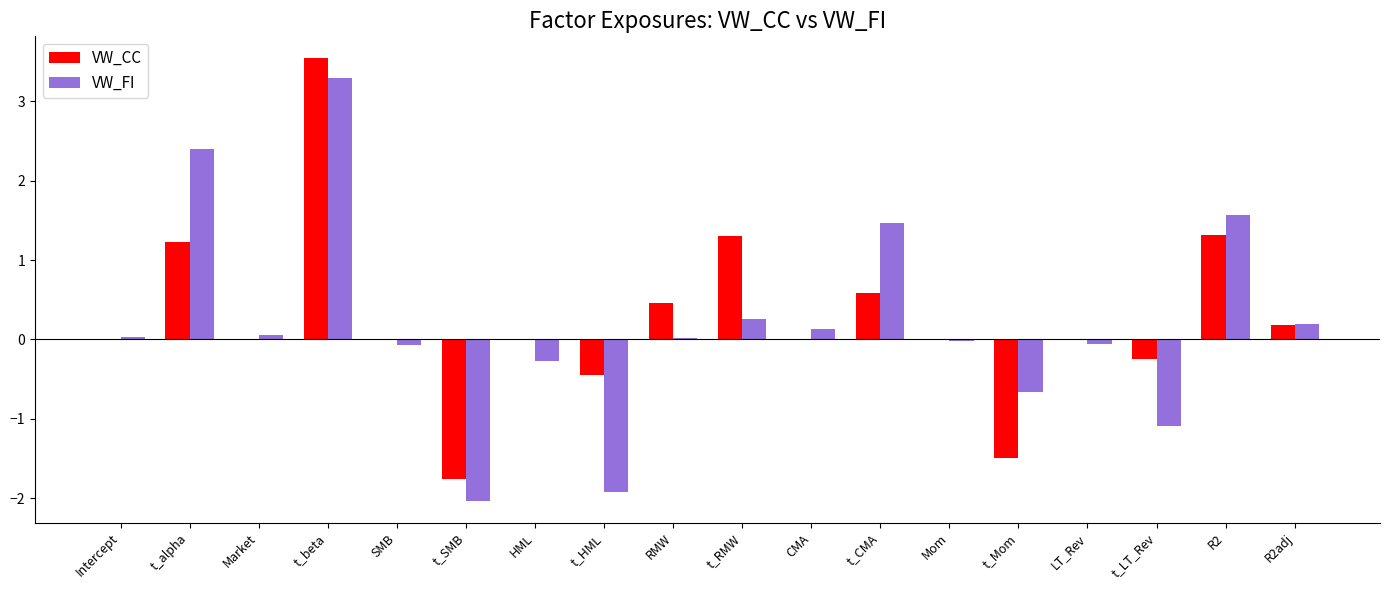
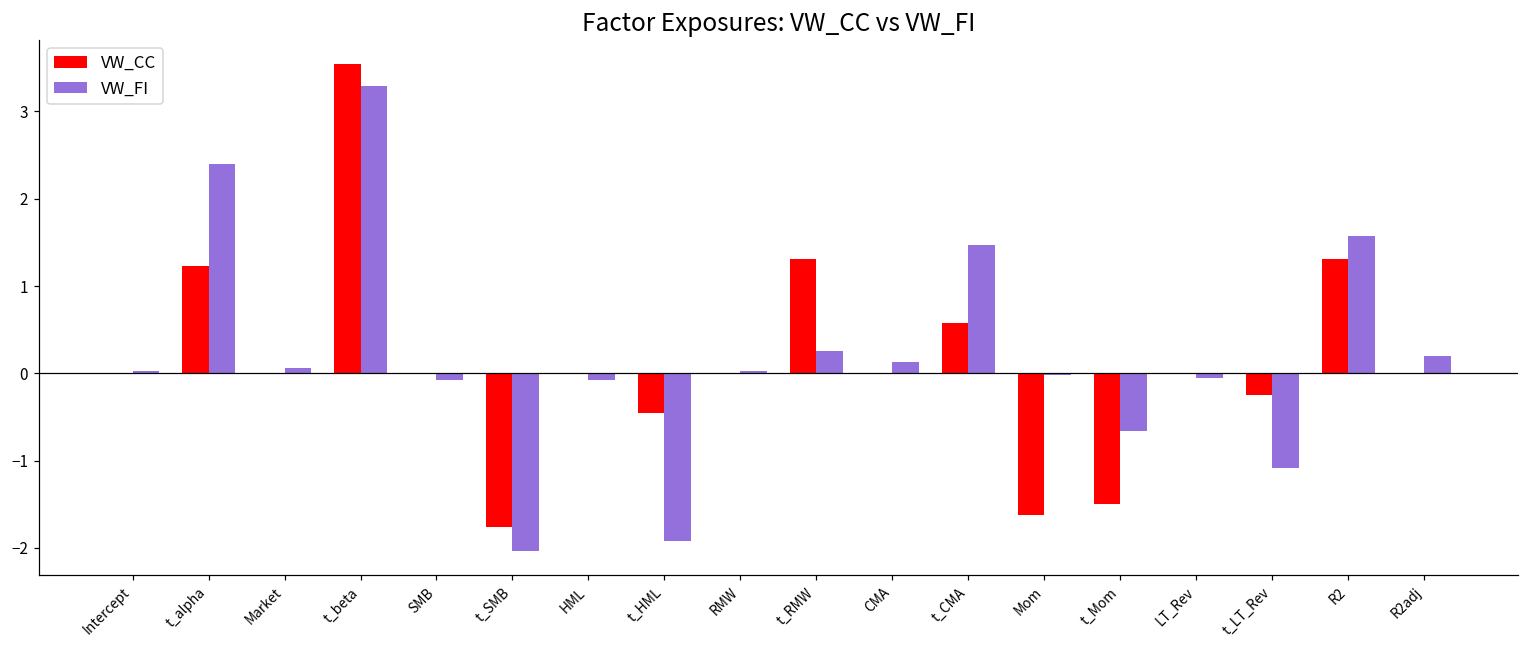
VW_FI, HML: -0.3 -> -0.1
VW_CC, RMW: 0.5 -> 0.0
VW_CC, Mom: 0.0 -> -1.6
VW_CC, R2adj: 0.2 -> 0.0
